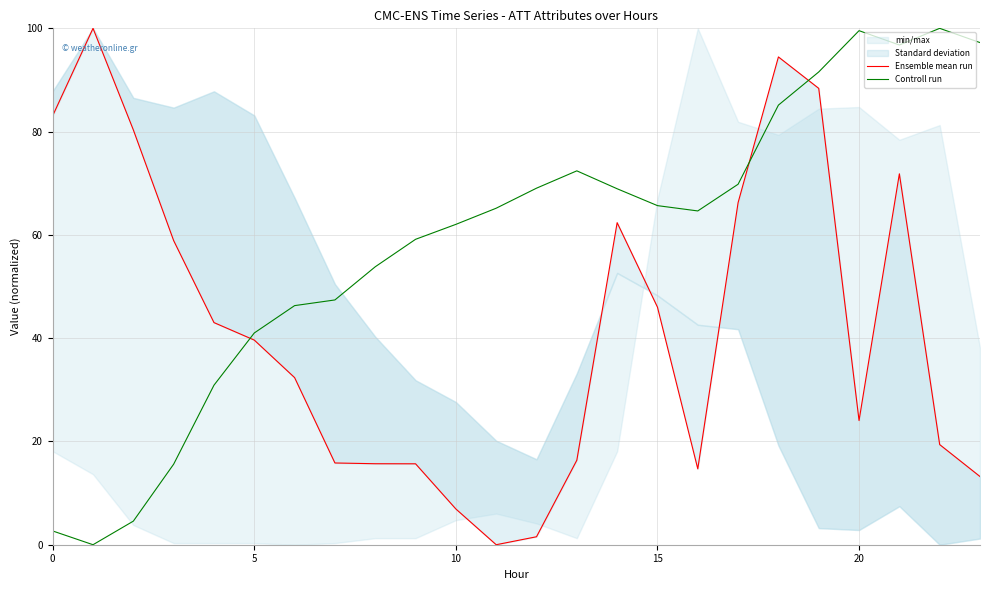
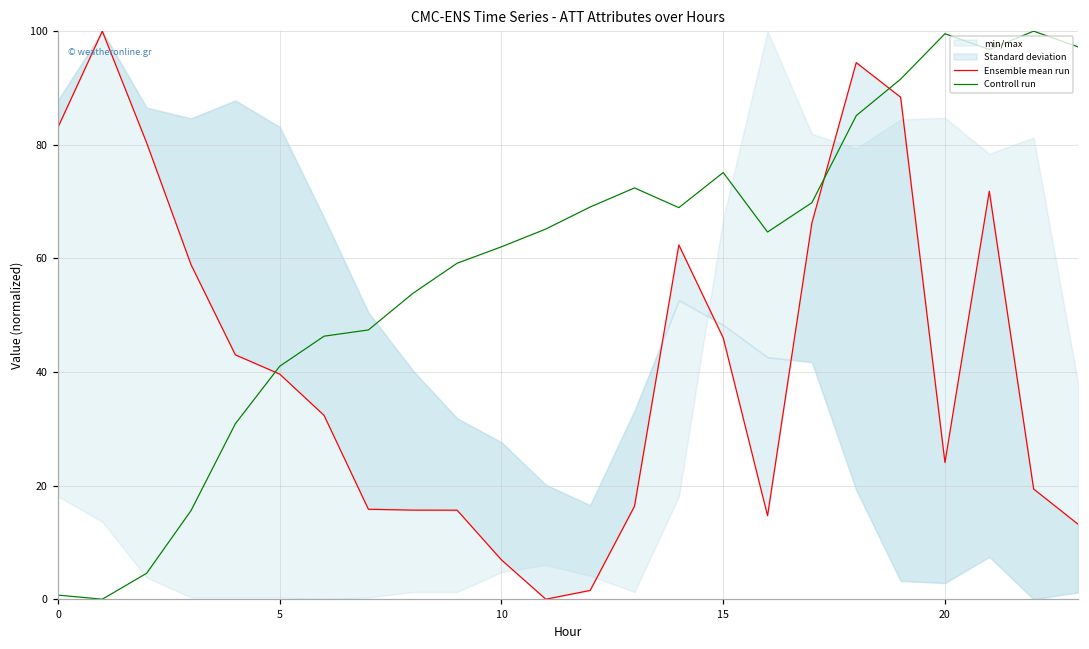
Controll run, 0: 3 -> 1
Controll run, 15: 66 -> 75
